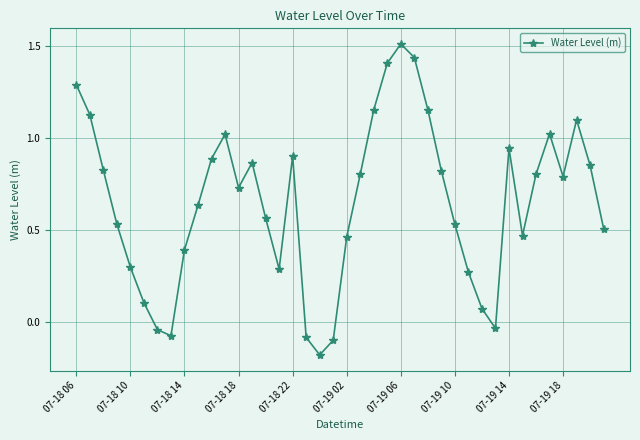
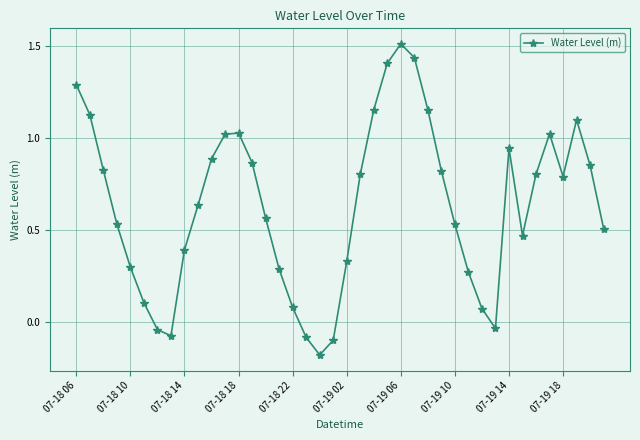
07-18 18: 0.73 -> 1.03
07-18 22: 0.90 -> 0.08
07-19 02: 0.46 -> 0.33
